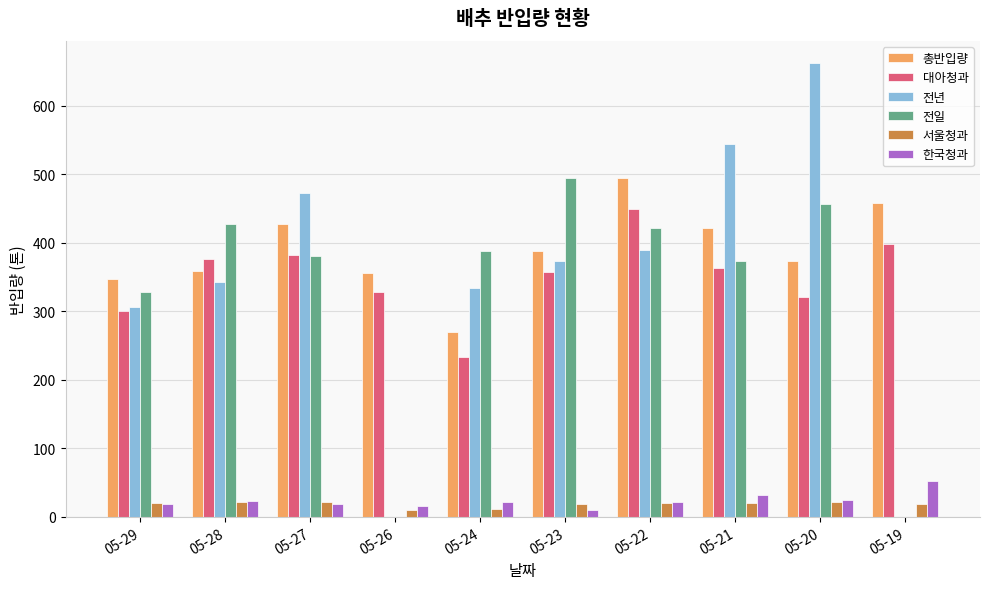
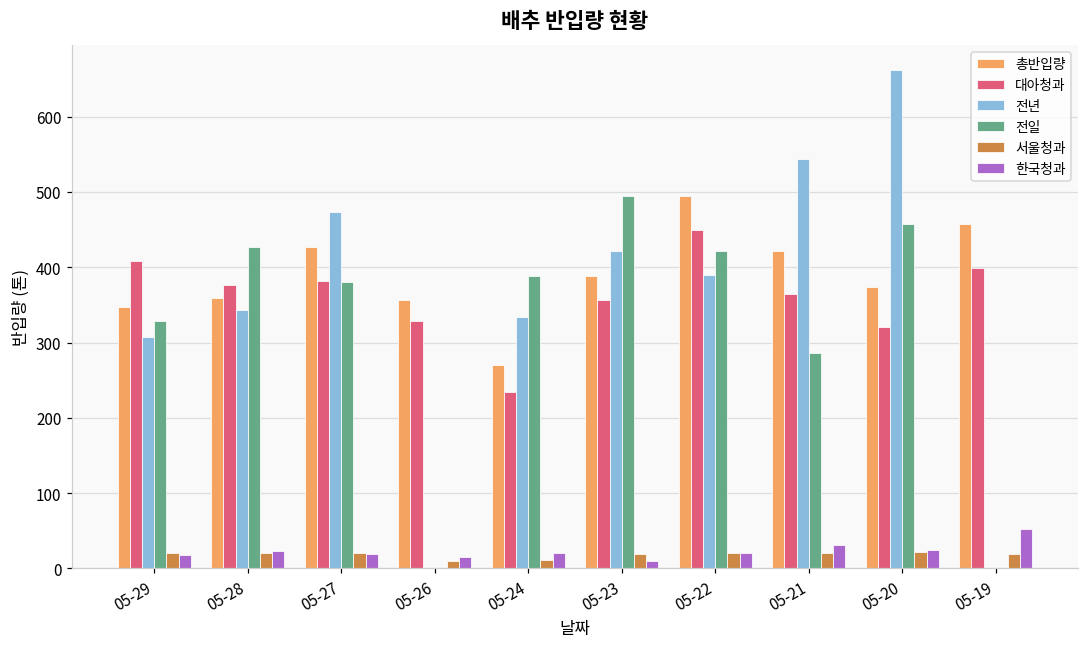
대아청과, 05-29: 300 -> 410
전년, 05-23: 370 -> 420
전일, 05-21: 370 -> 290
